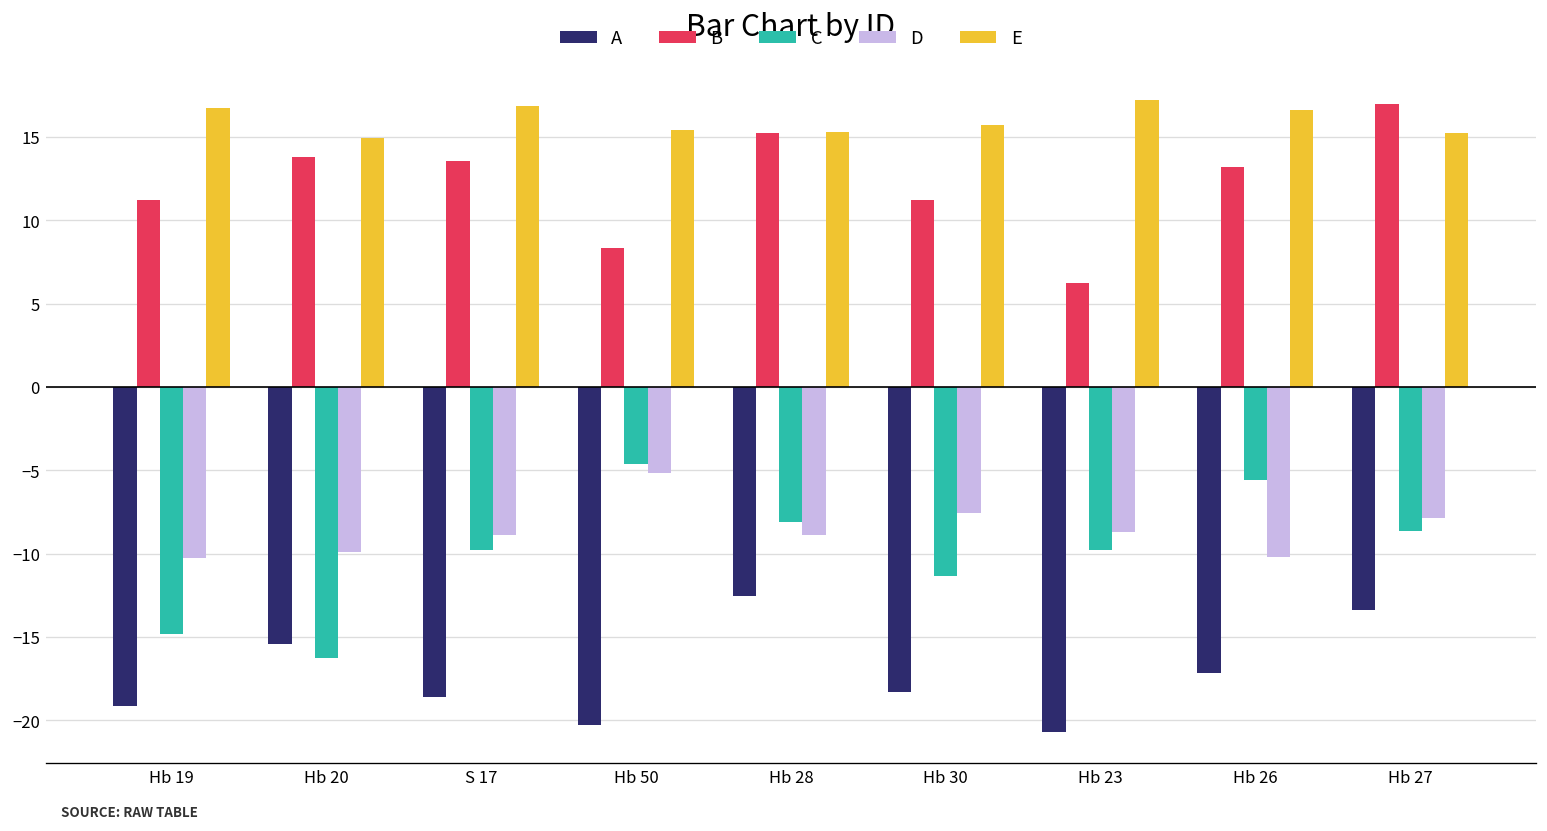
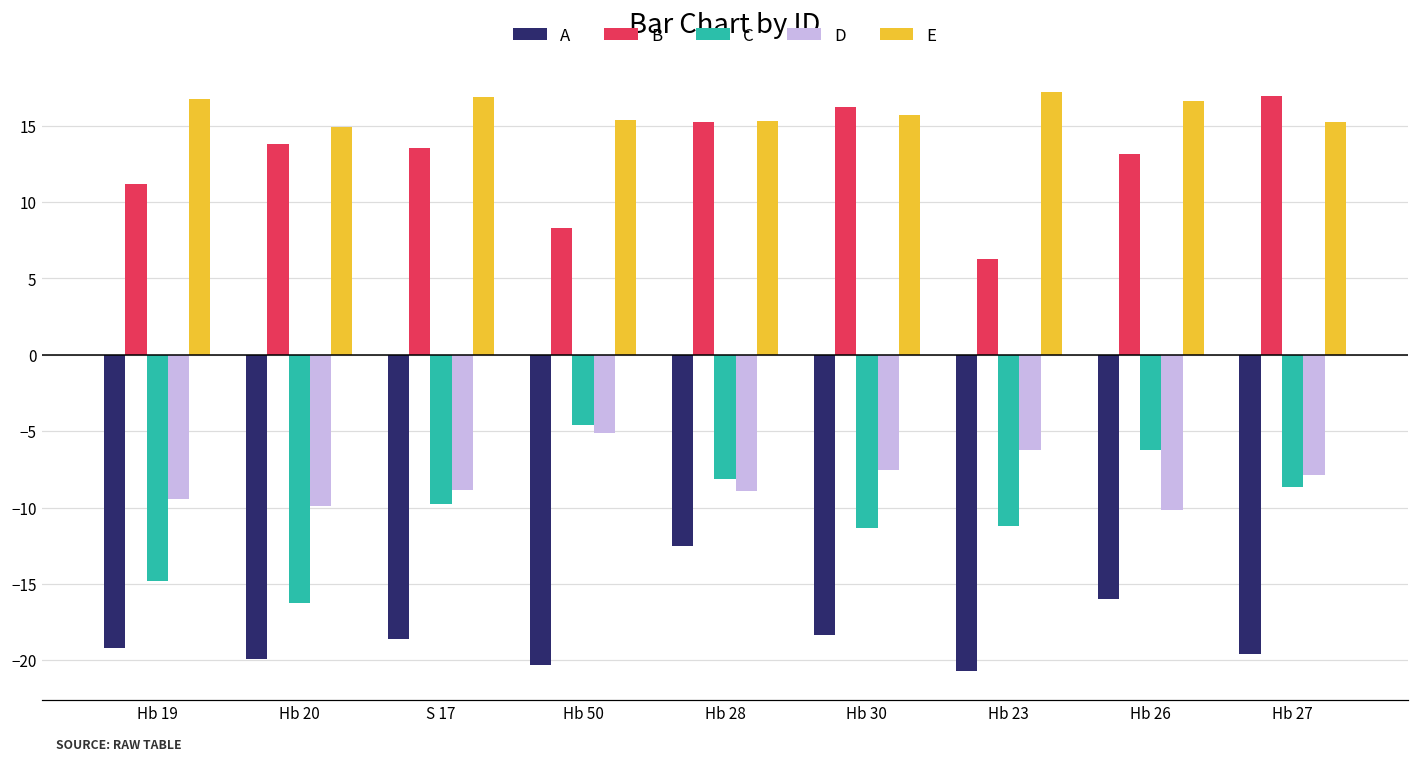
D, Hb 19: -10.3 -> -9.5
A, Hb 20: -15.4 -> -19.9
B, Hb 30: 11.2 -> 16.2
C, Hb 23: -9.8 -> -11.2
D, Hb 23: -8.7 -> -6.3
A, Hb 26: -17.2 -> -16.0
C, Hb 26: -5.6 -> -6.2
A, Hb 27: -13.4 -> -19.6
